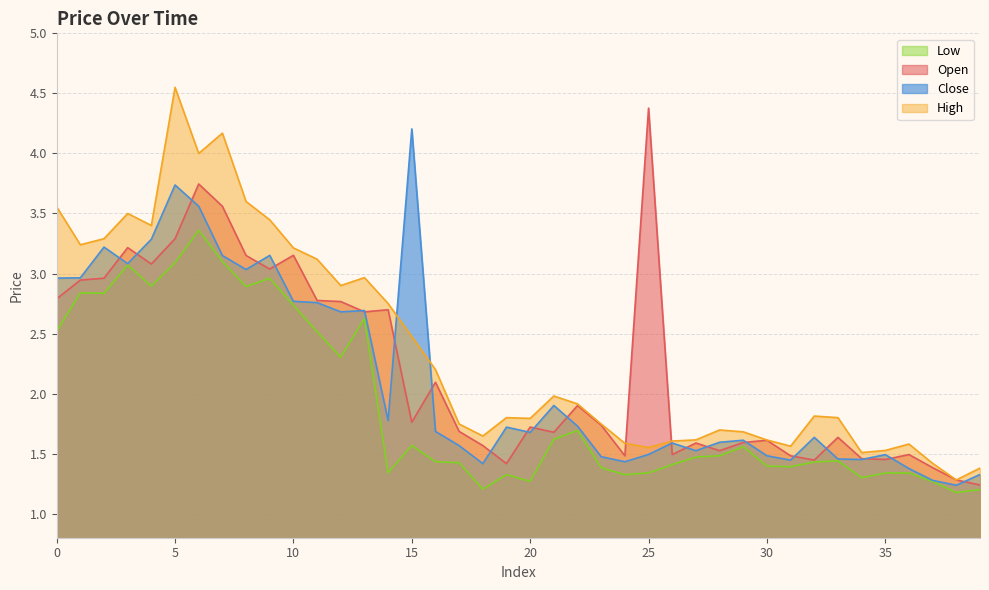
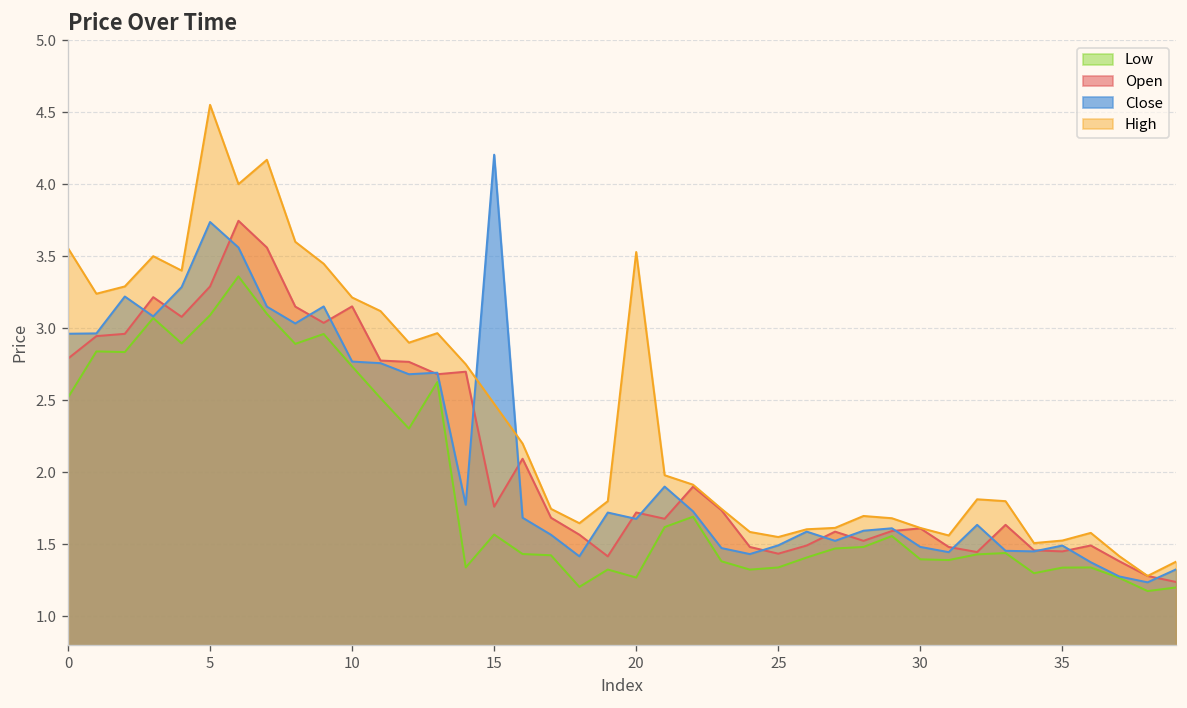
High, 20: 1.79 -> 3.53
Open, 25: 4.38 -> 1.44
